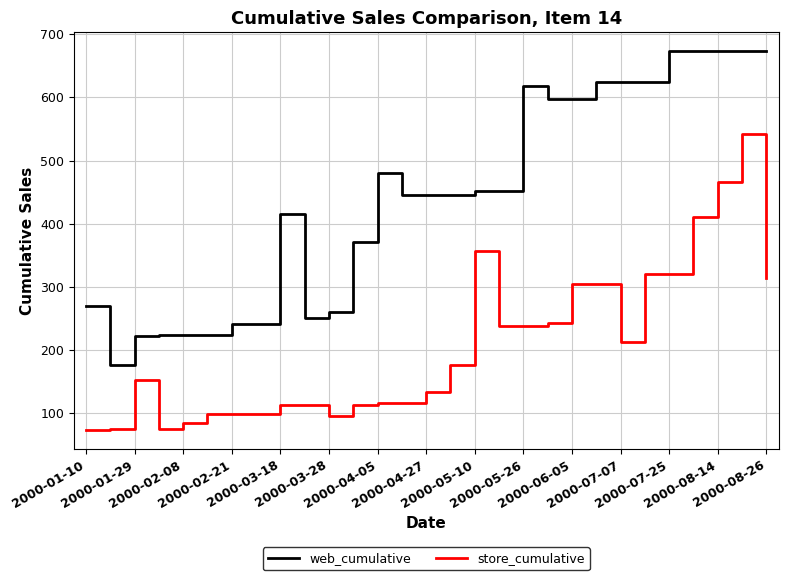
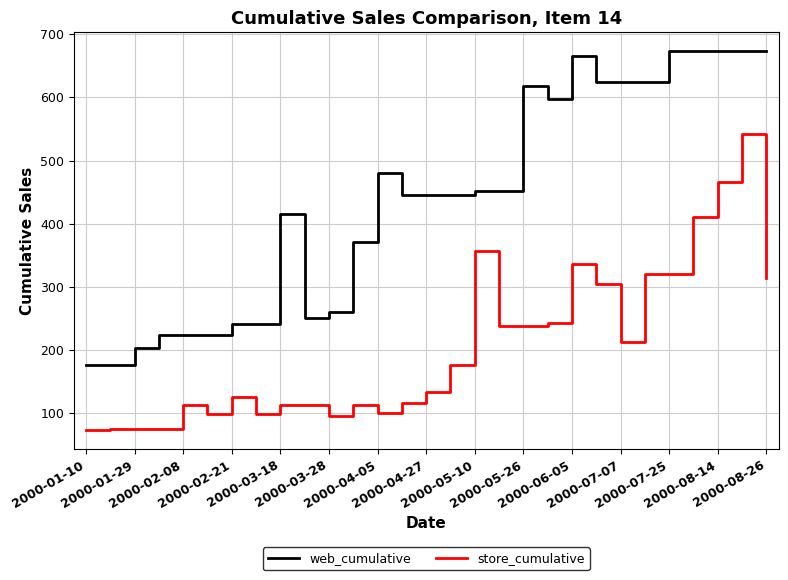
web_cumulative, 2000-01-10: 270 -> 180
web_cumulative, 2000-01-29: 220 -> 200
store_cumulative, 2000-01-29: 150 -> 80
store_cumulative, 2000-02-08: 90 -> 110
store_cumulative, 2000-02-21: 100 -> 130
store_cumulative, 2000-04-05: 120 -> 100
web_cumulative, 2000-06-05: 600 -> 670
store_cumulative, 2000-06-05: 300 -> 340
